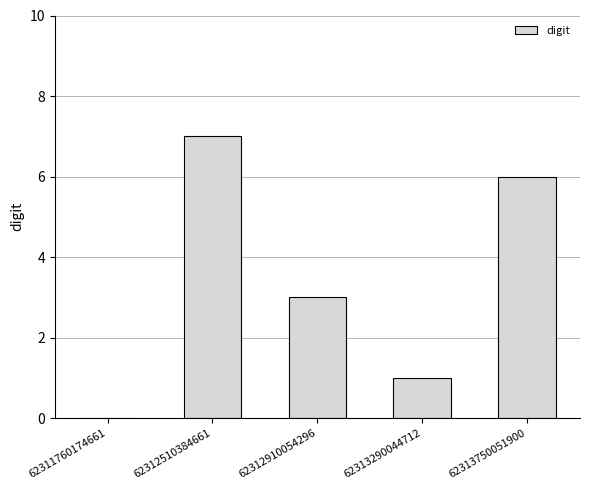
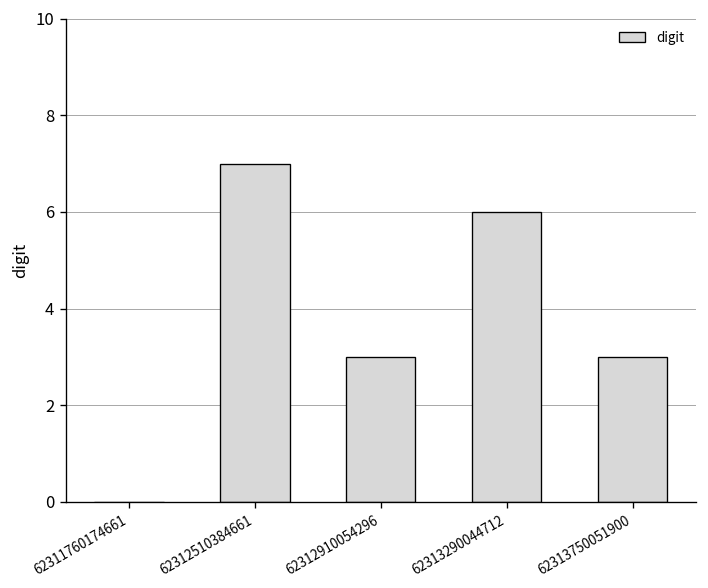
62313290044712: 1 -> 6
62313750051900: 6 -> 3
